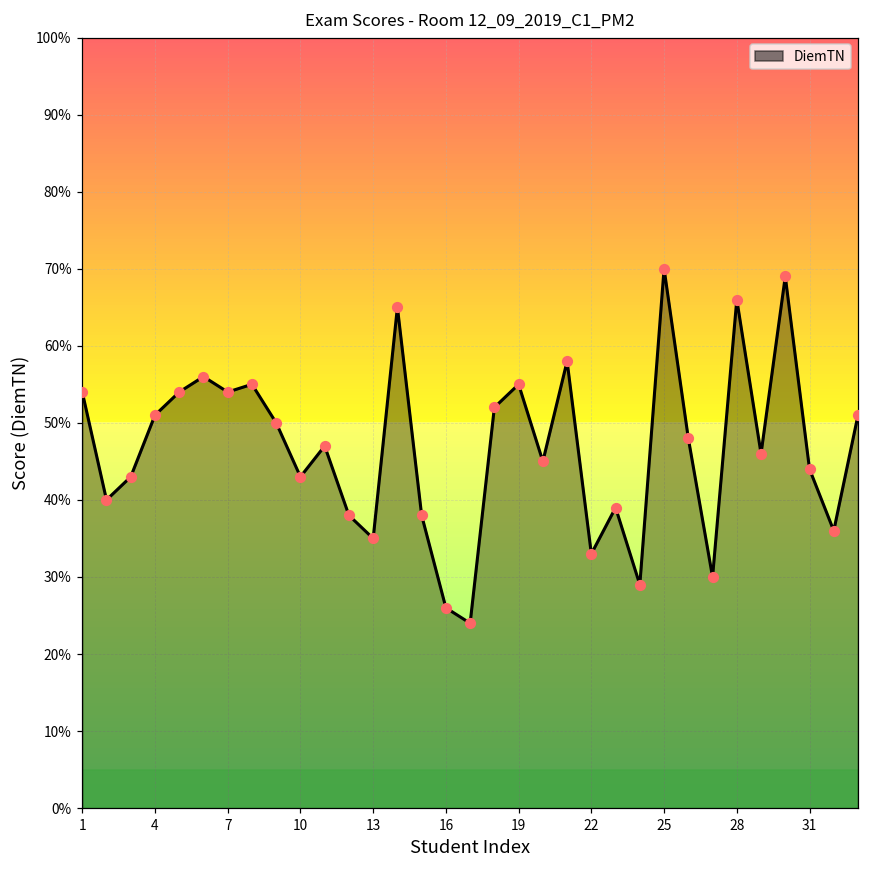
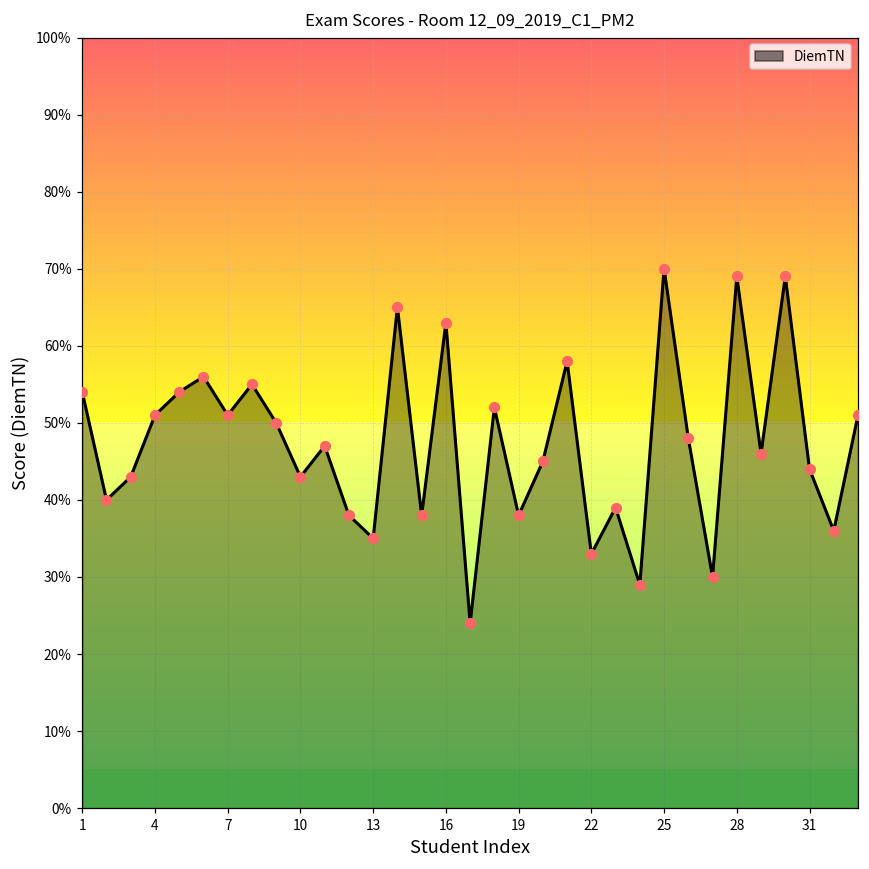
7: 54% -> 51%
16: 26% -> 63%
19: 55% -> 38%
28: 66% -> 69%
